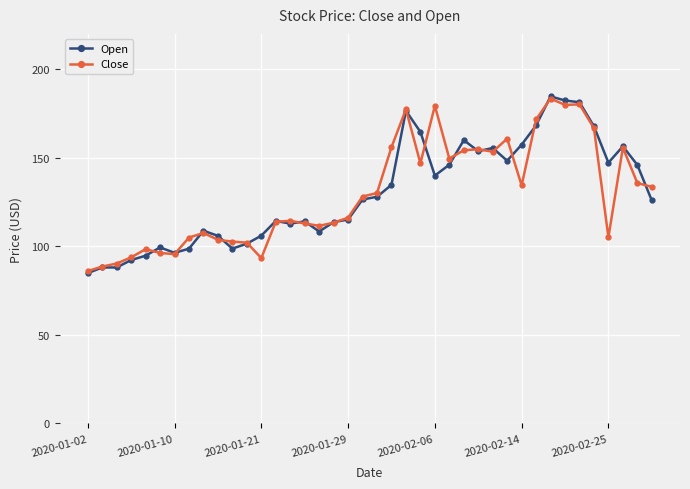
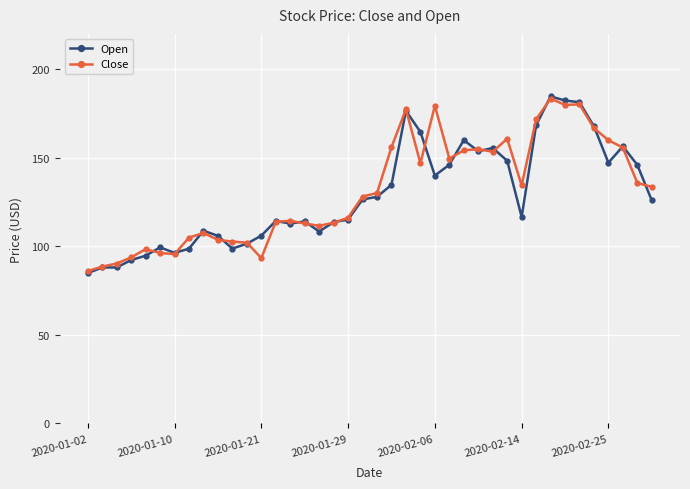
Open, 2020-02-14: 157 -> 117
Close, 2020-02-25: 105 -> 160
